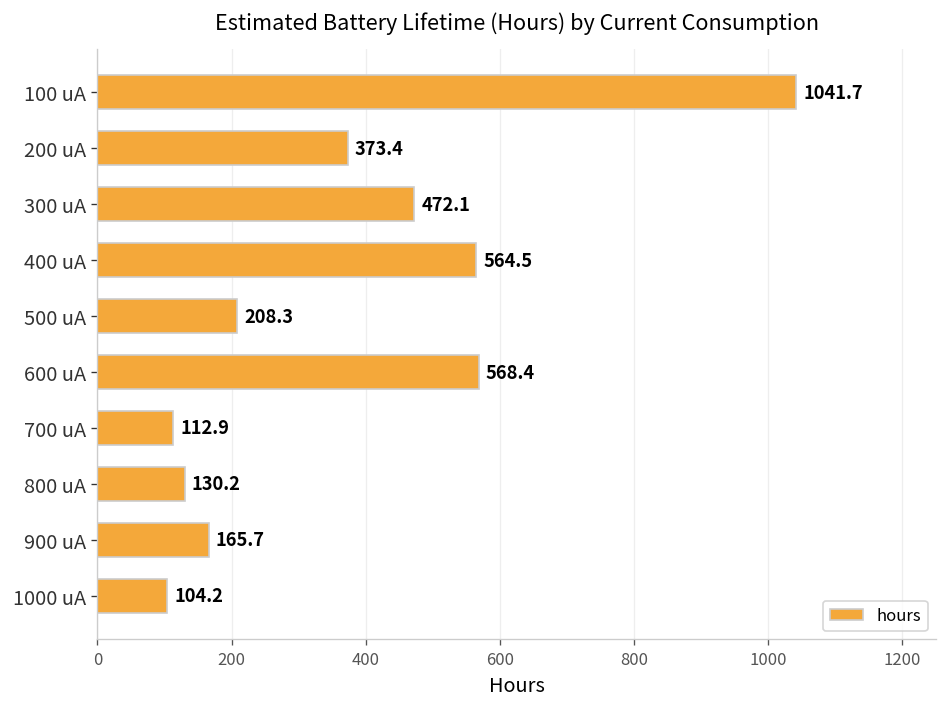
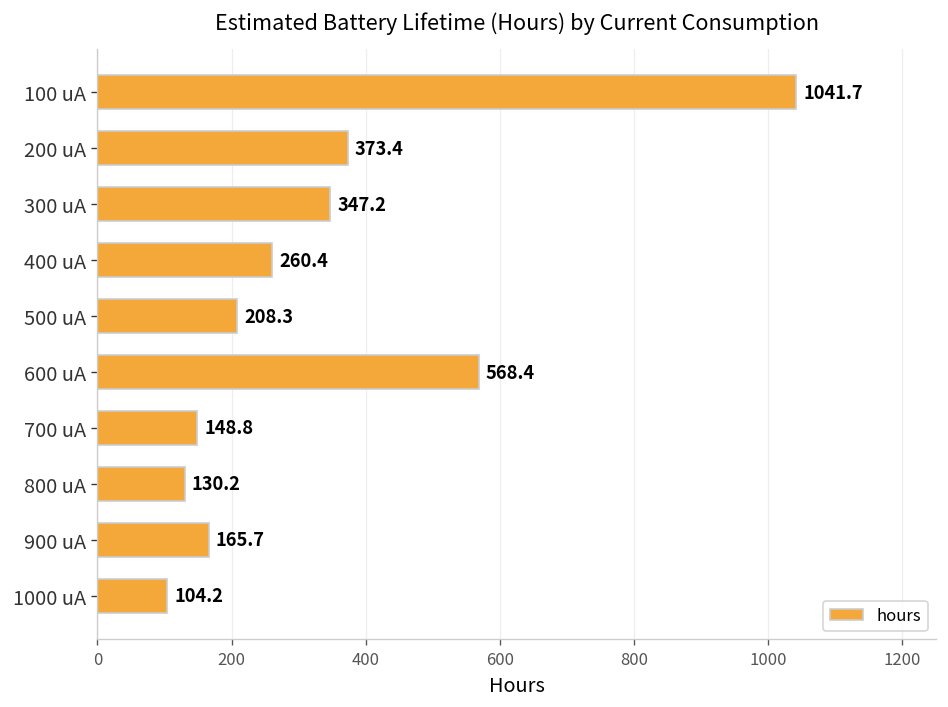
300 uA: 472.1 -> 347.2
400 uA: 564.5 -> 260.4
700 uA: 112.9 -> 148.8
